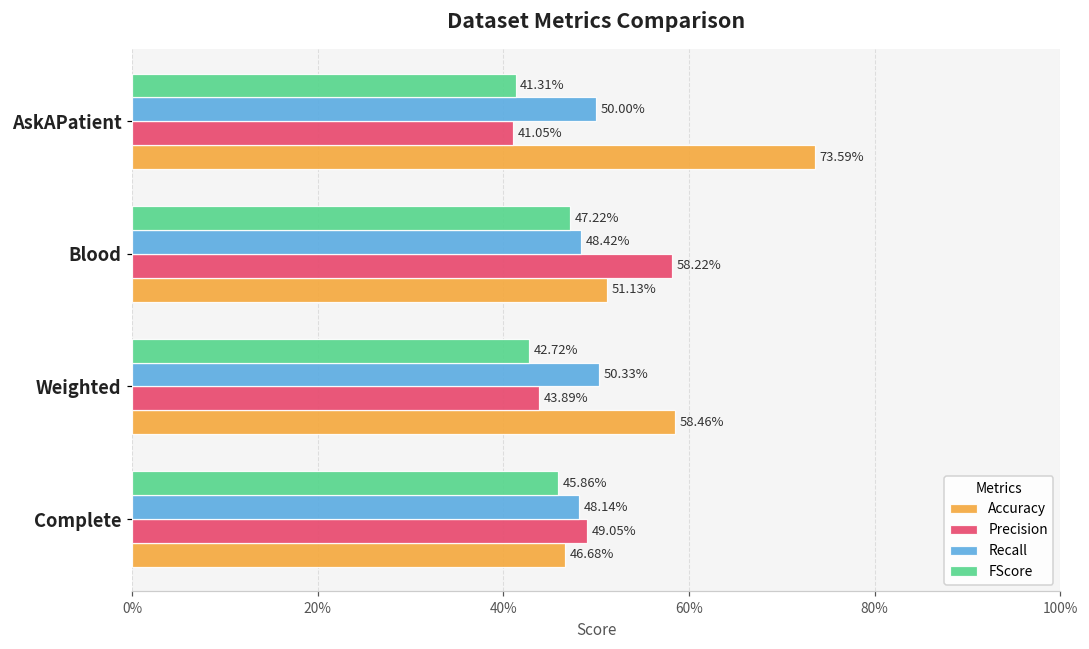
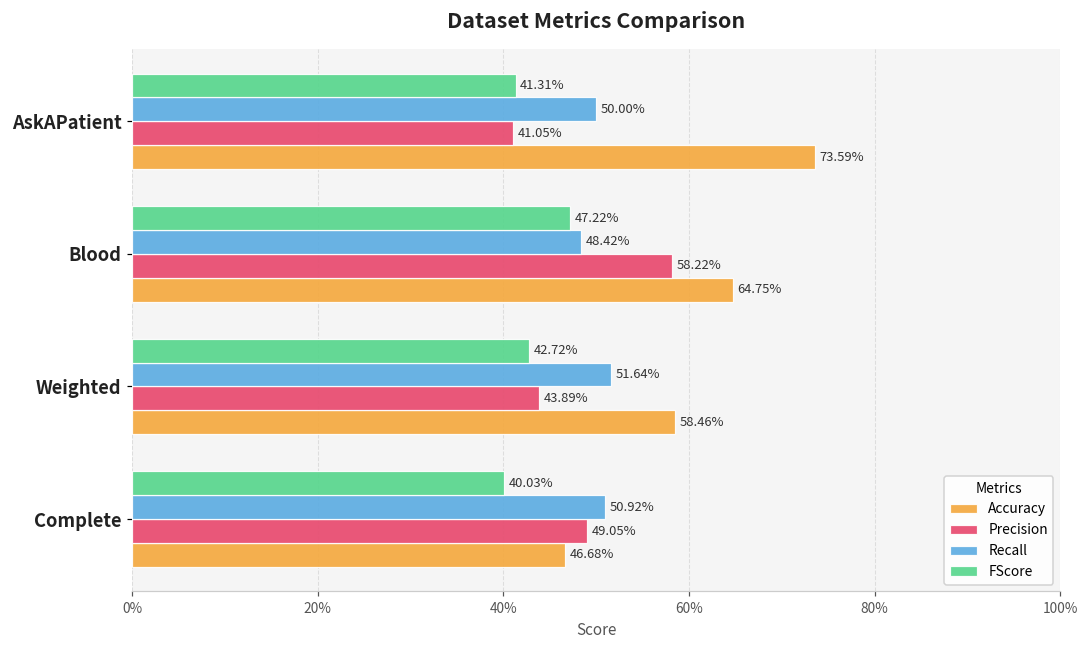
Accuracy, Blood: 51.13% -> 64.75%
Recall, Weighted: 50.33% -> 51.64%
FScore, Complete: 45.86% -> 40.03%
Recall, Complete: 48.14% -> 50.92%
